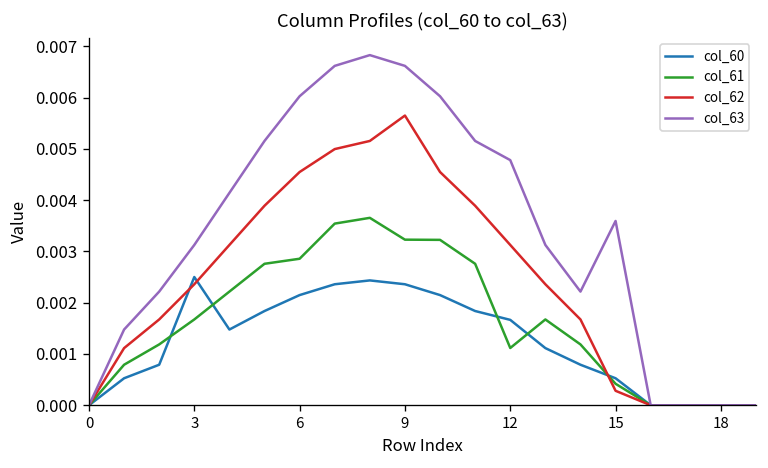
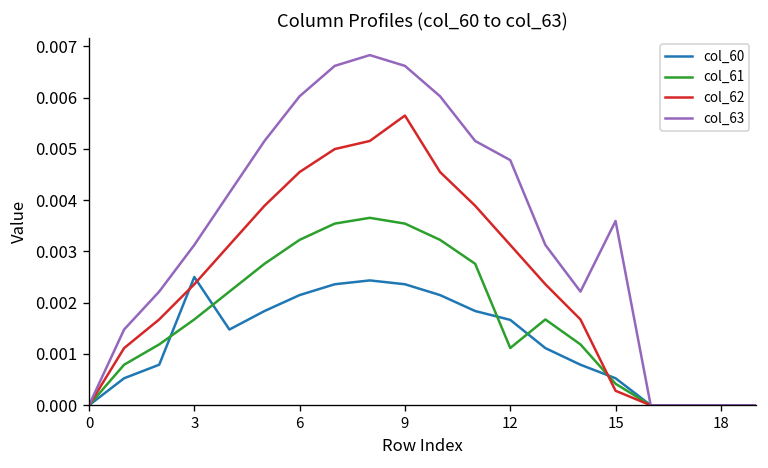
col_61, 6: 0.0029 -> 0.0032
col_61, 9: 0.0032 -> 0.0035
